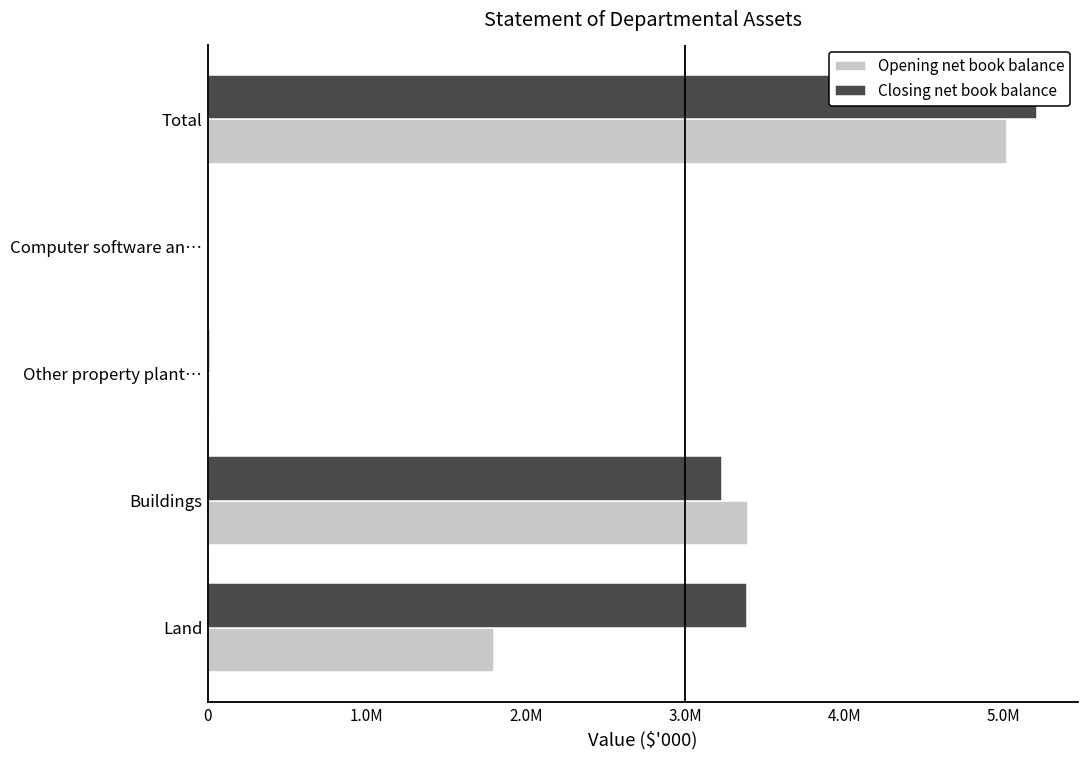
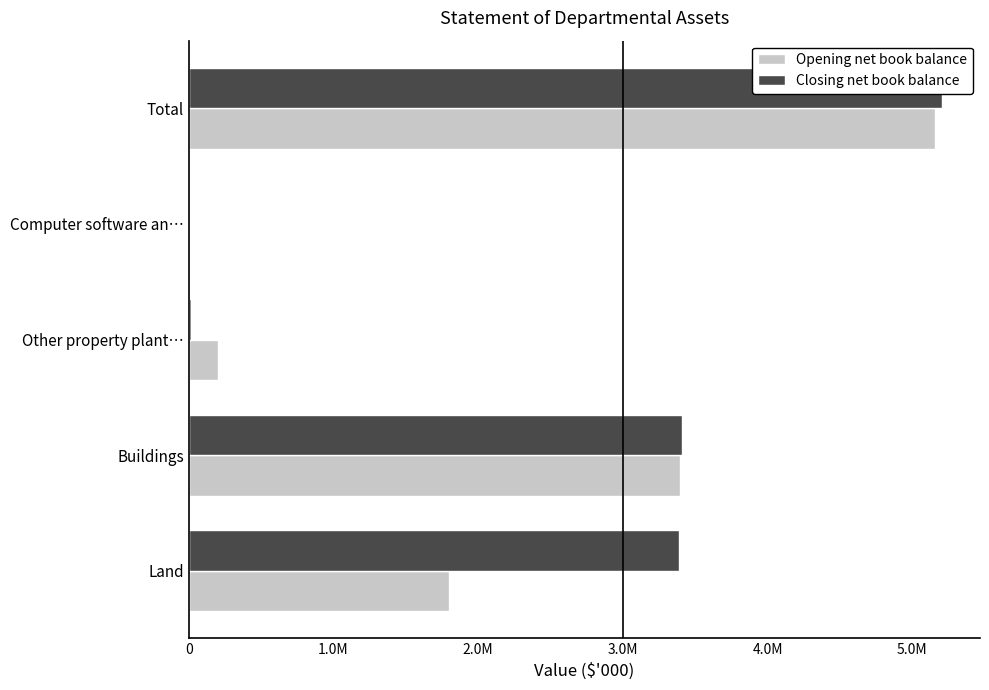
Opening net book balance, Total: 5020000 -> 5160000
Opening net book balance, Other property plant…: 10000 -> 210000
Closing net book balance, Buildings: 3230000 -> 3410000
